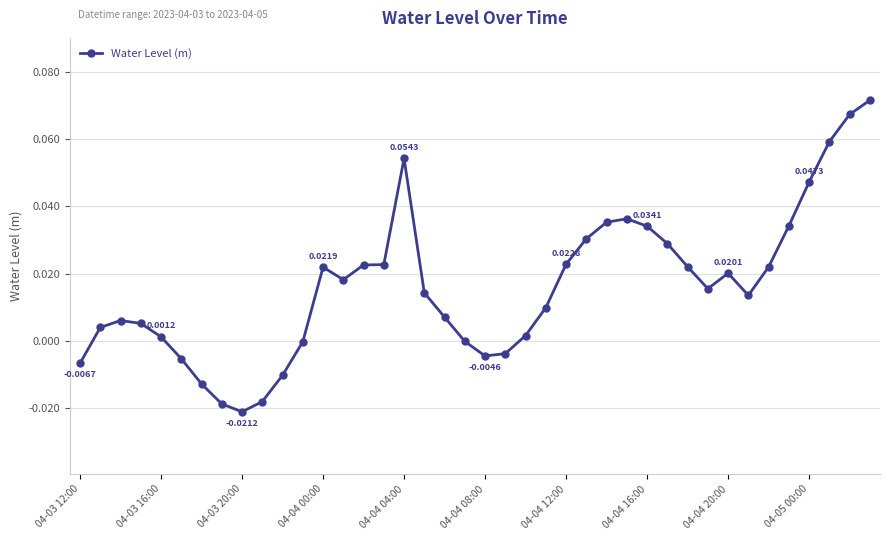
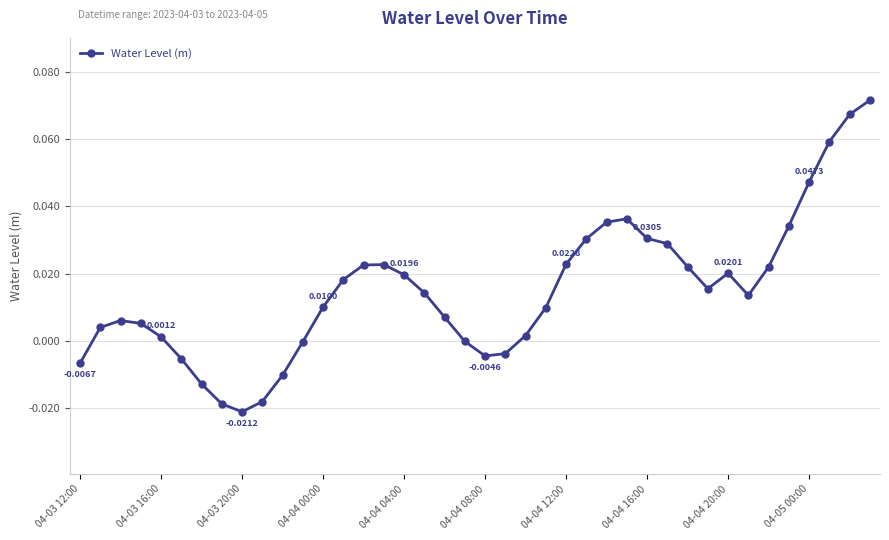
04-04 00:00: 0.0219 -> 0.0100
04-04 04:00: 0.0543 -> 0.0196
04-04 16:00: 0.0341 -> 0.0305
